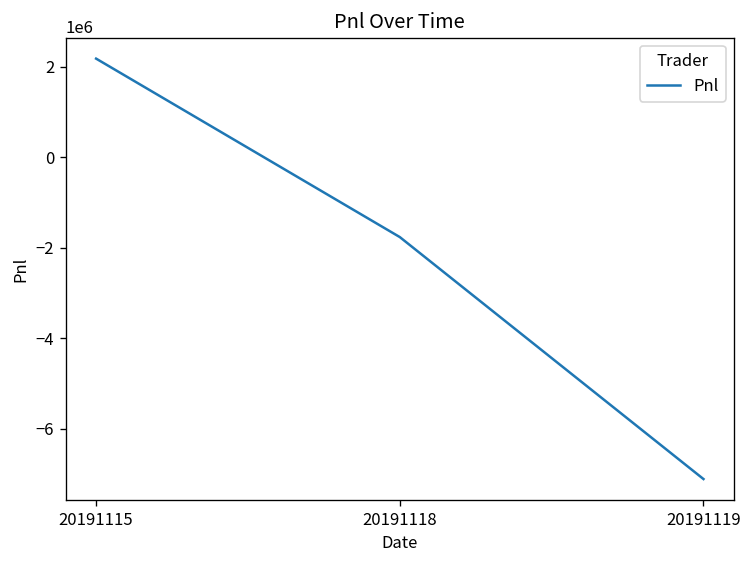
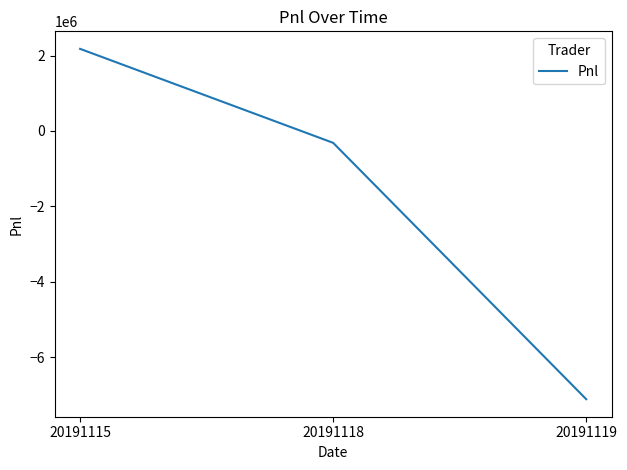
20191118: -1800000 -> -300000
